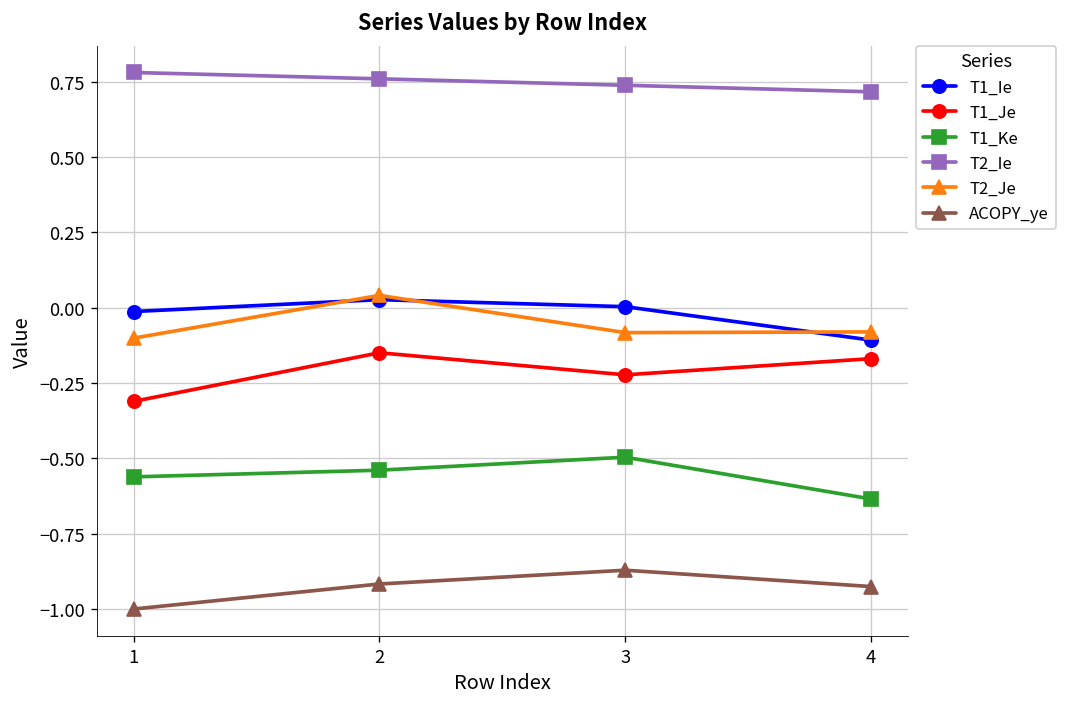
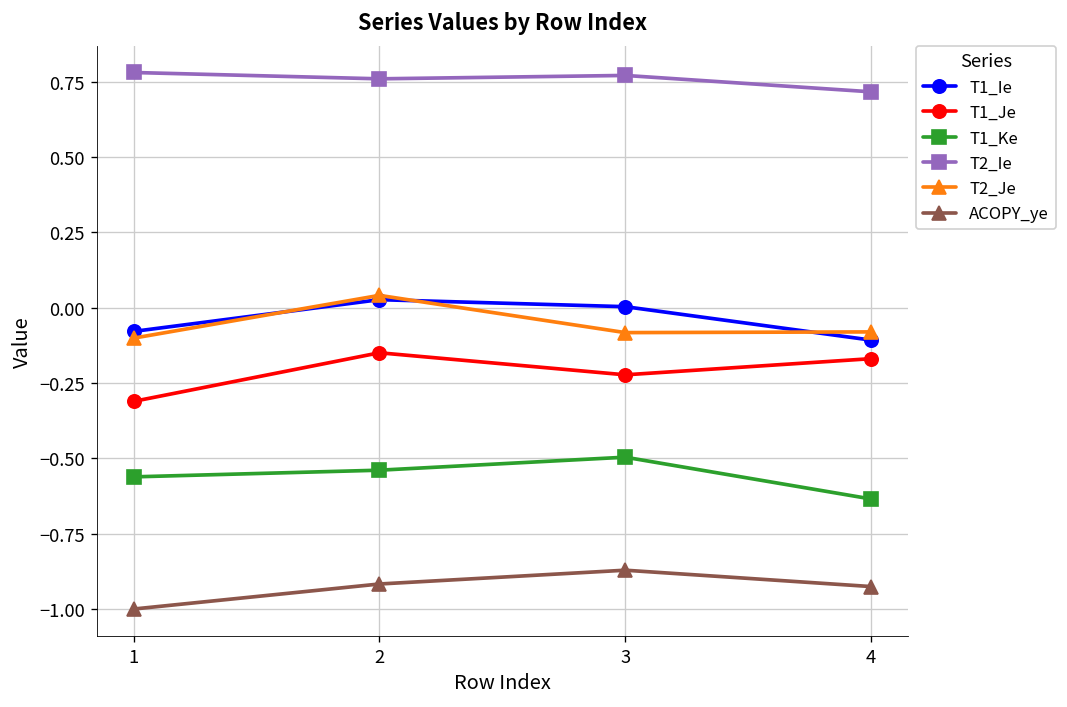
T1_Ie, 1: -0.01 -> -0.08
T2_Ie, 3: 0.74 -> 0.77
